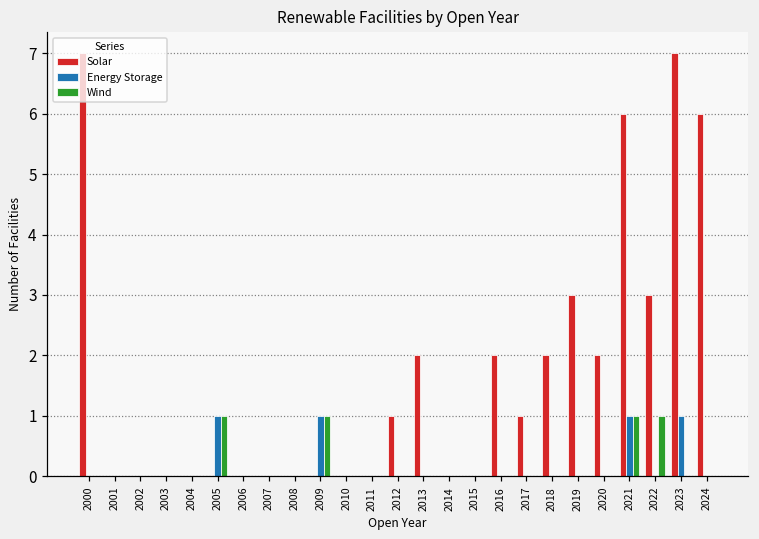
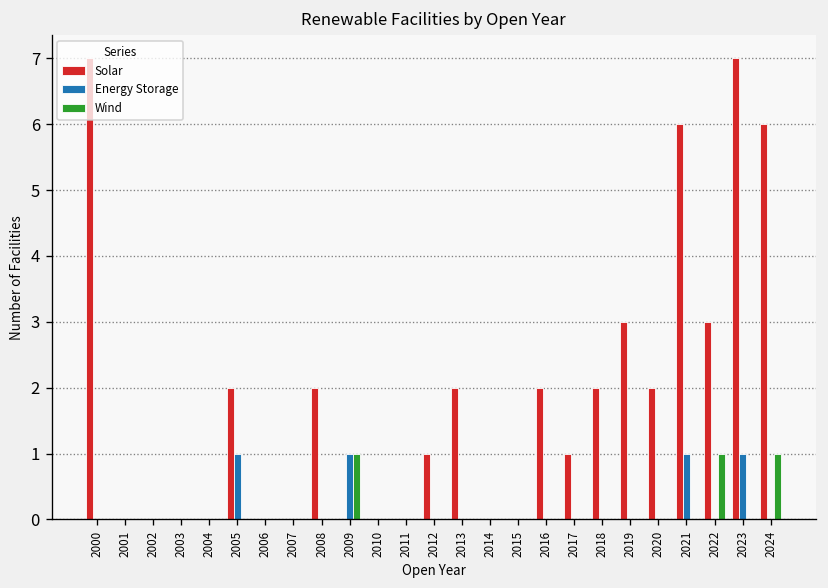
Solar, 2005: 0 -> 2
Wind, 2005: 1 -> 0
Solar, 2008: 0 -> 2
Wind, 2021: 1 -> 0
Wind, 2024: 0 -> 1
